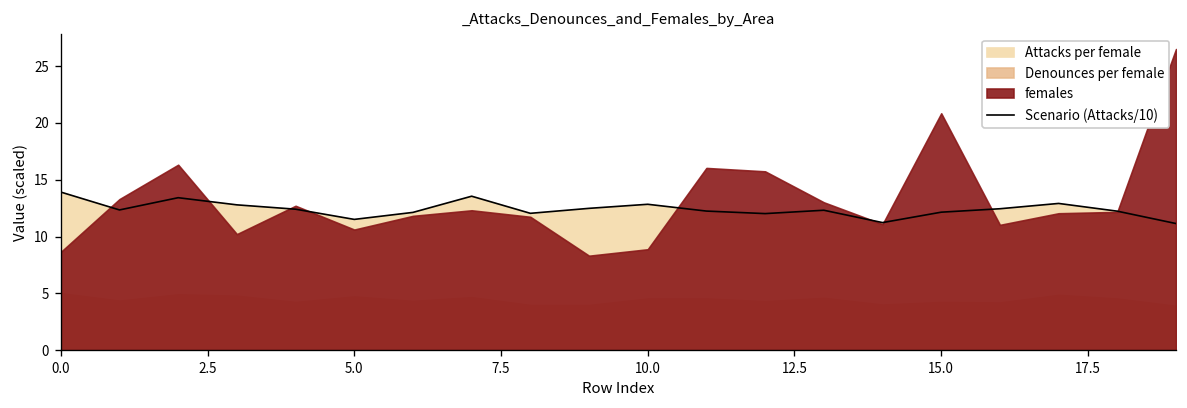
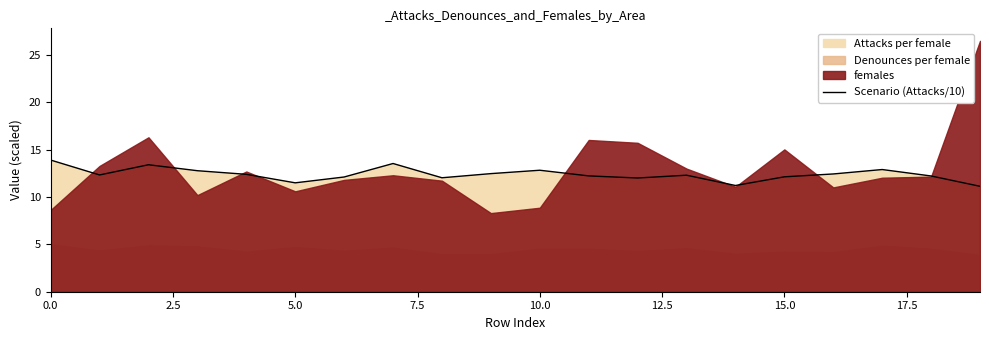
females, 15.0: 21 -> 15
